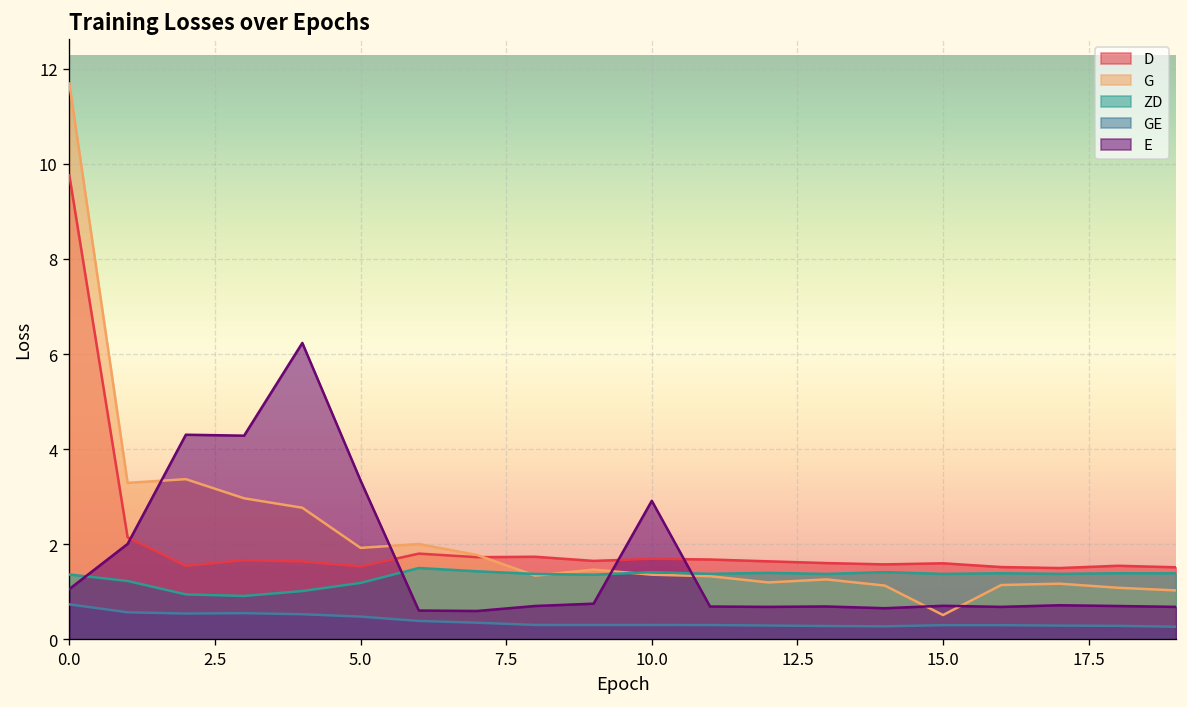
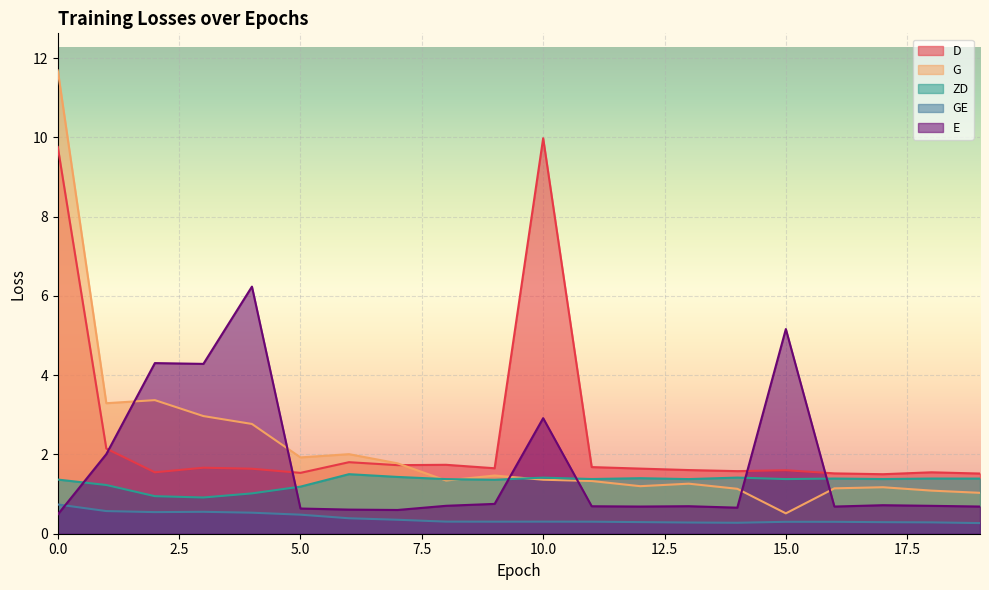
E, 0.0: 1.1 -> 0.5
E, 5.0: 3.3 -> 0.6
D, 10.0: 1.7 -> 10.0
E, 15.0: 0.7 -> 5.2
